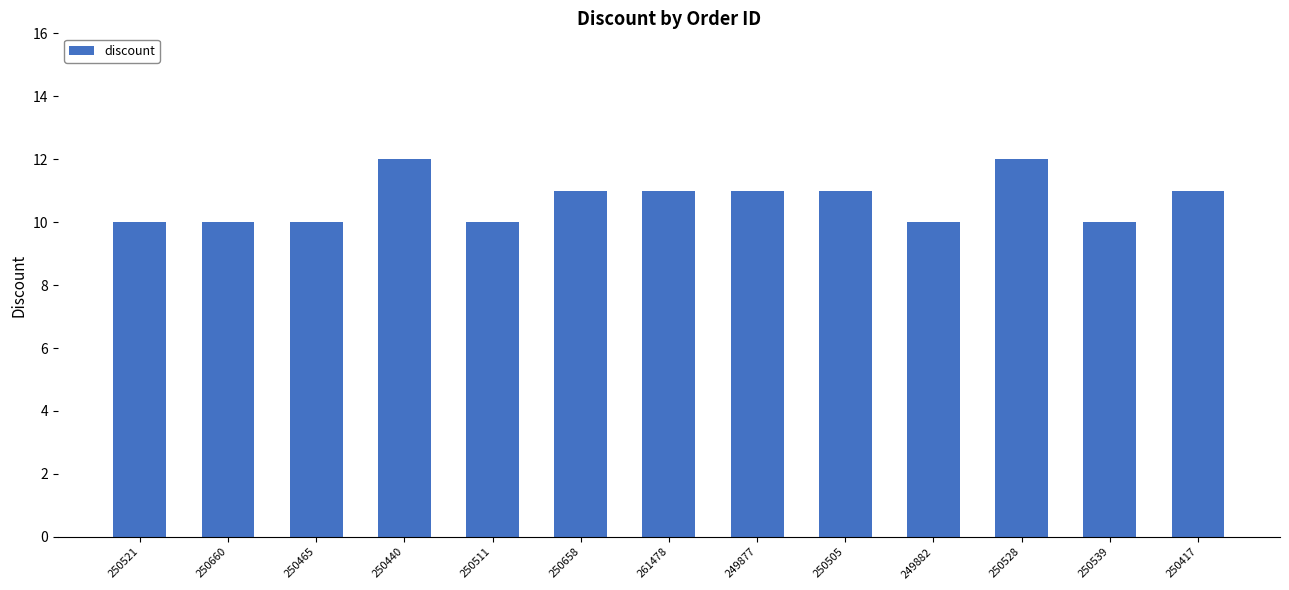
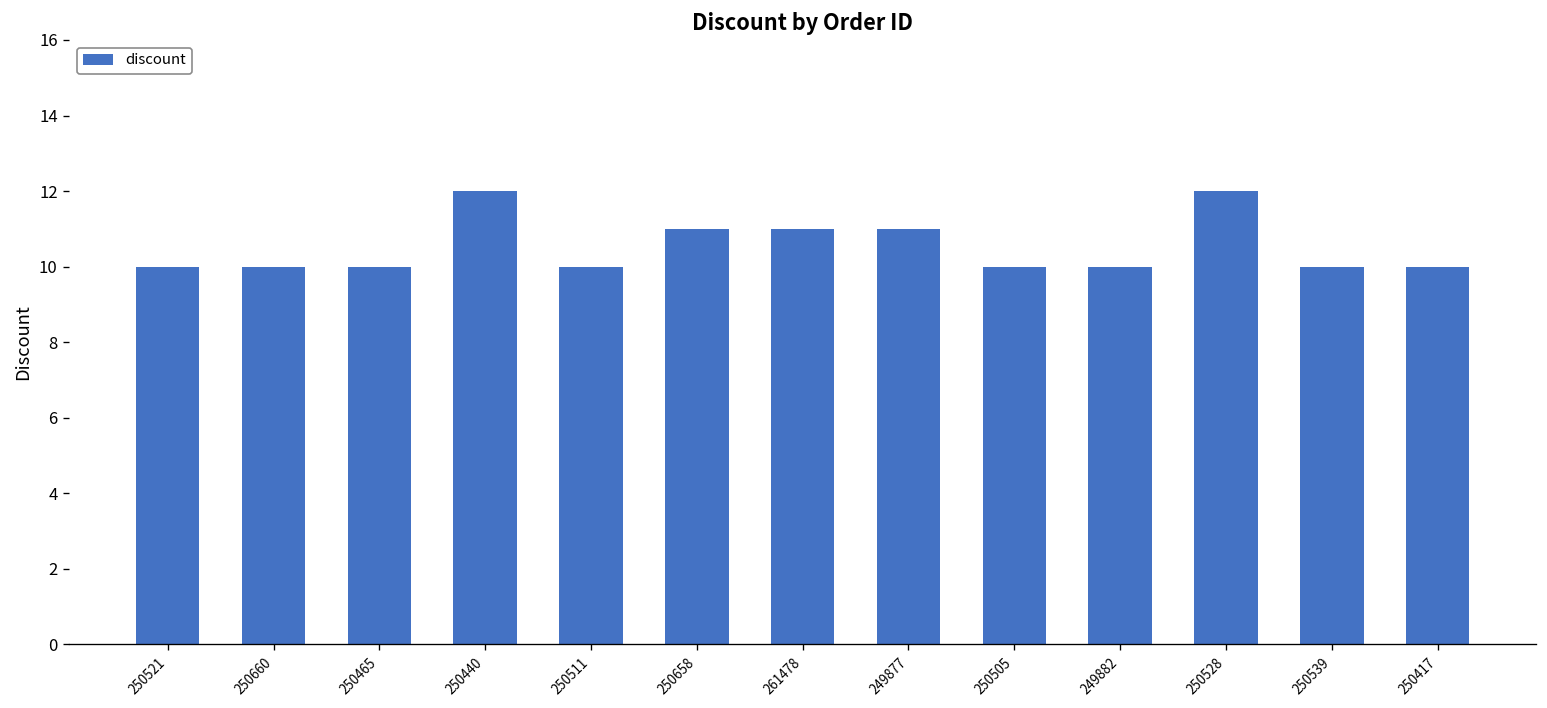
250505: 11 -> 10
250417: 11 -> 10
